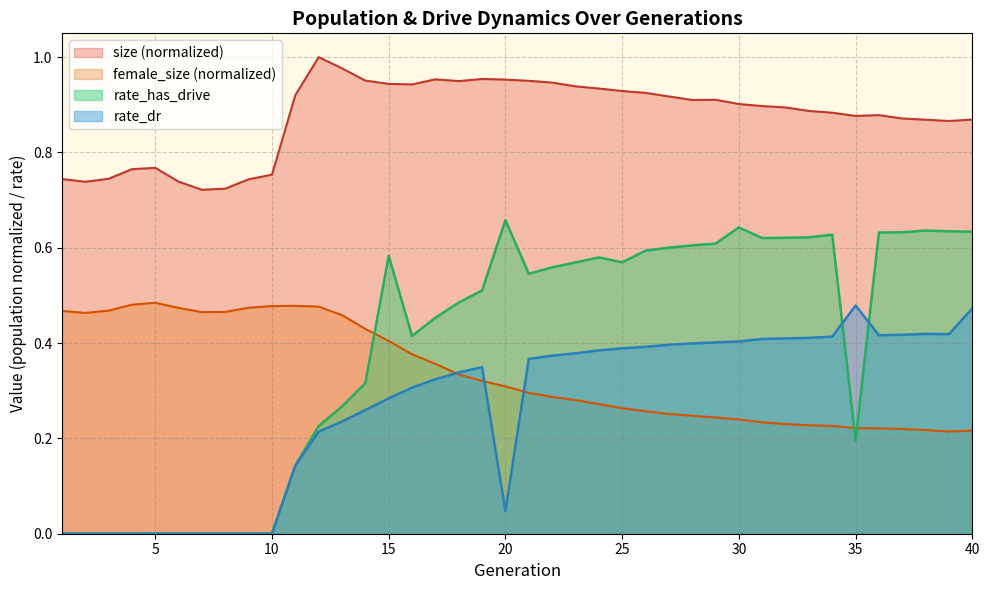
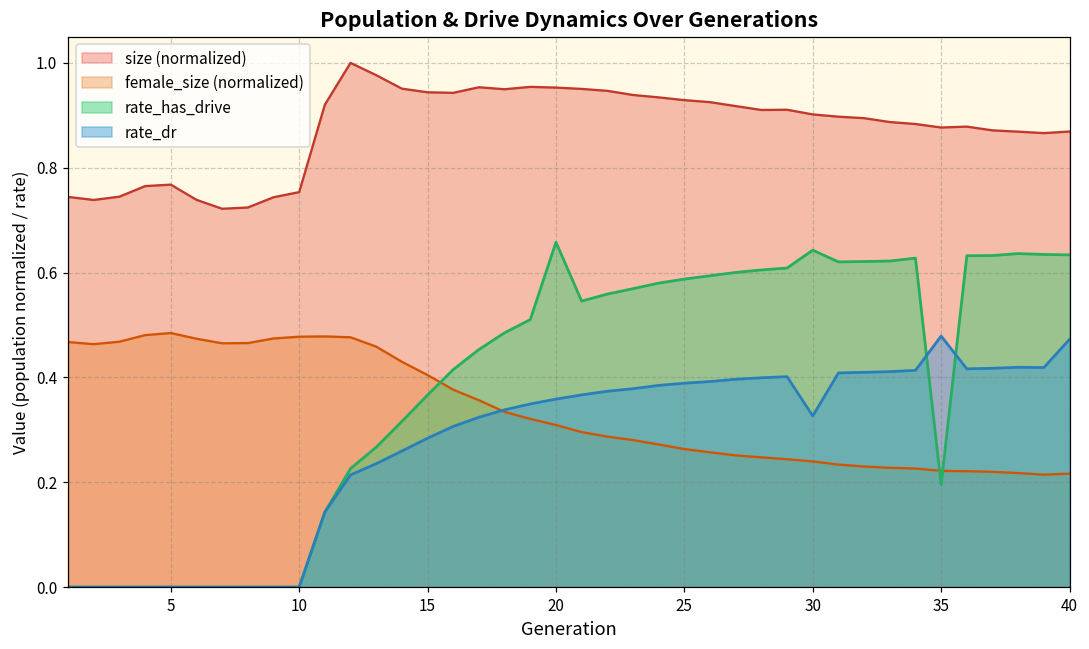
rate_has_drive, 15: 0.58 -> 0.37
rate_dr, 20: 0.05 -> 0.36
rate_has_drive, 25: 0.57 -> 0.59
rate_dr, 30: 0.40 -> 0.33
